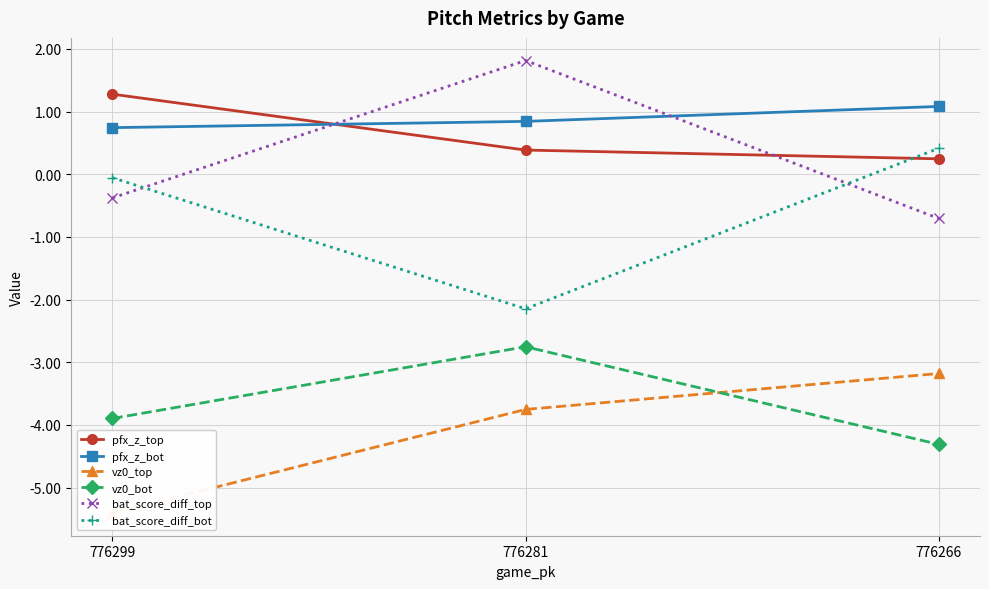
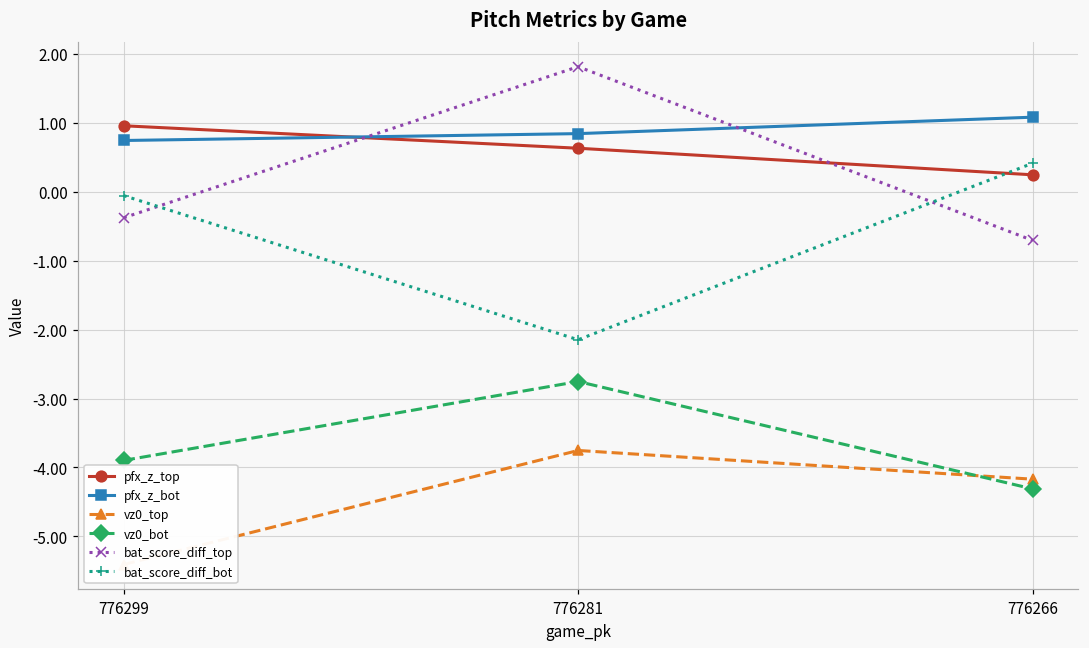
pfx_z_top, 776299: 1.3 -> 1.0
pfx_z_top, 776281: 0.4 -> 0.6
vz0_top, 776266: -3.2 -> -4.2
